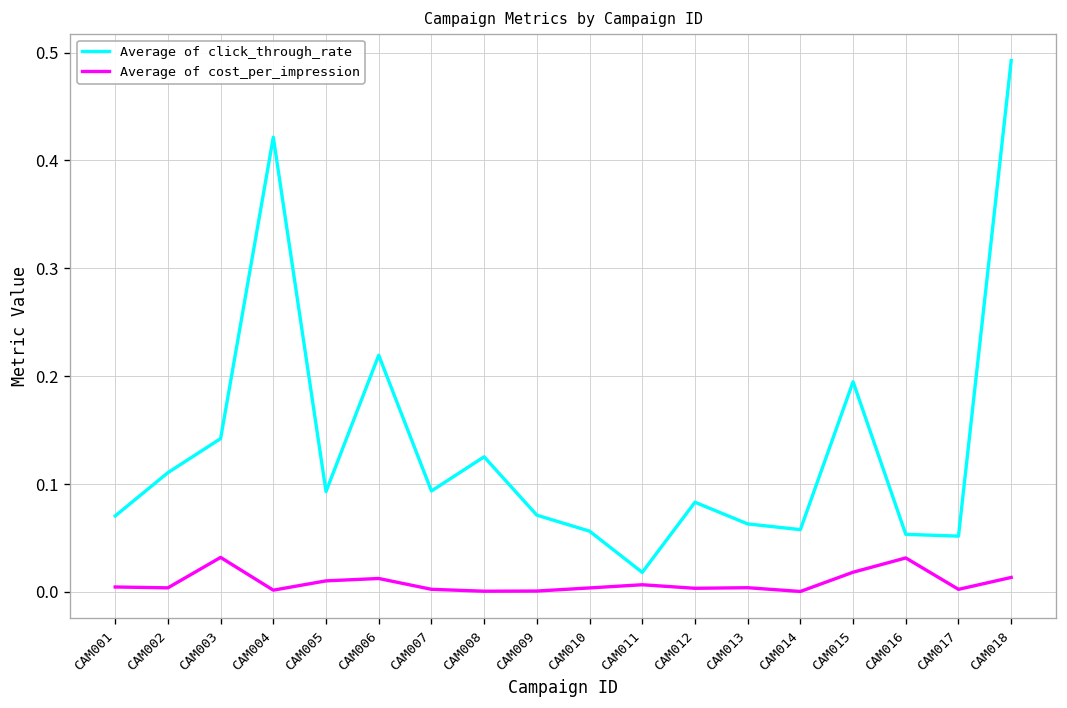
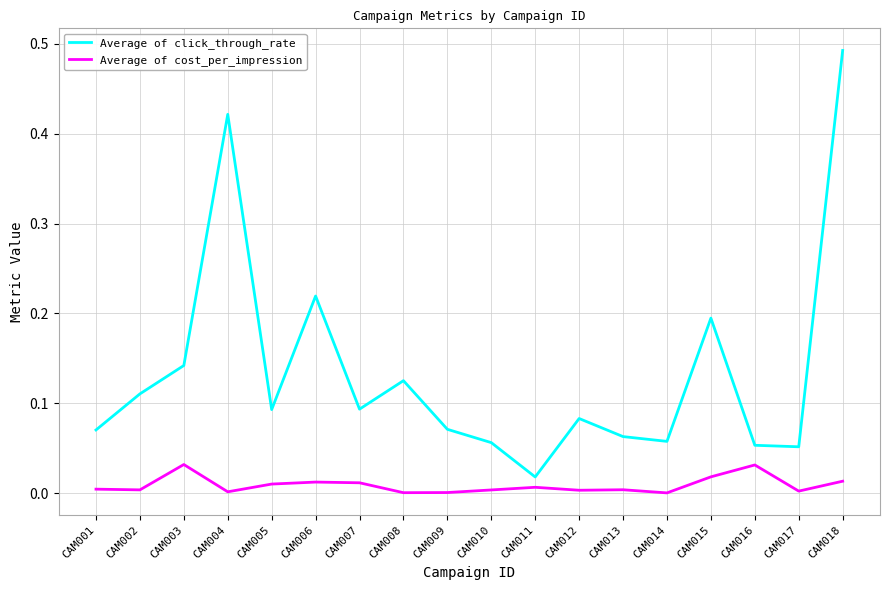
Average of cost_per_impression, CAM007: 0.00 -> 0.01
